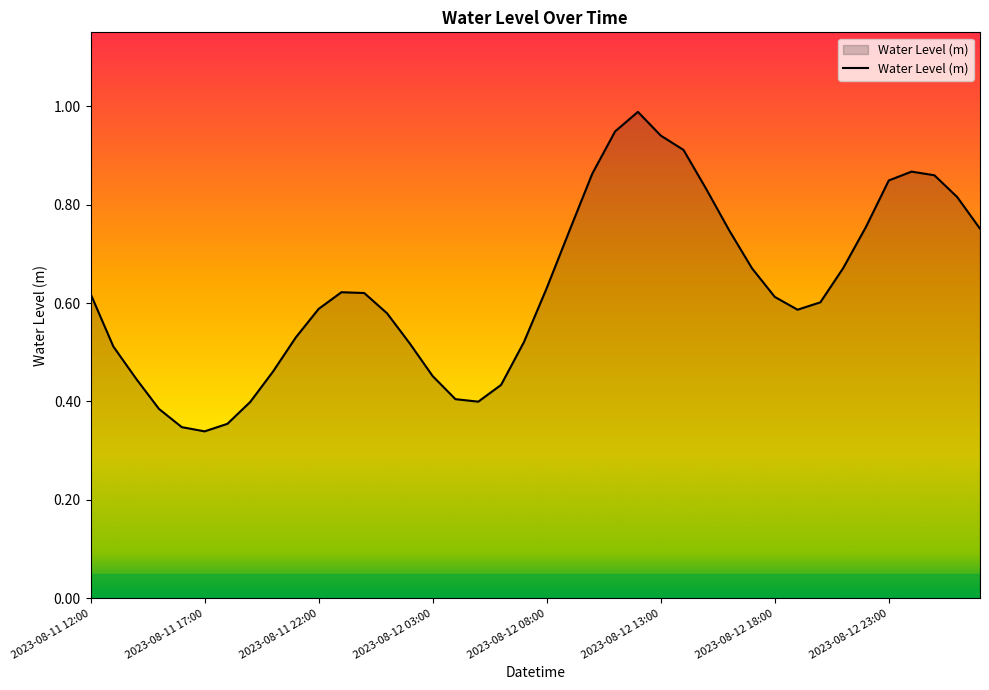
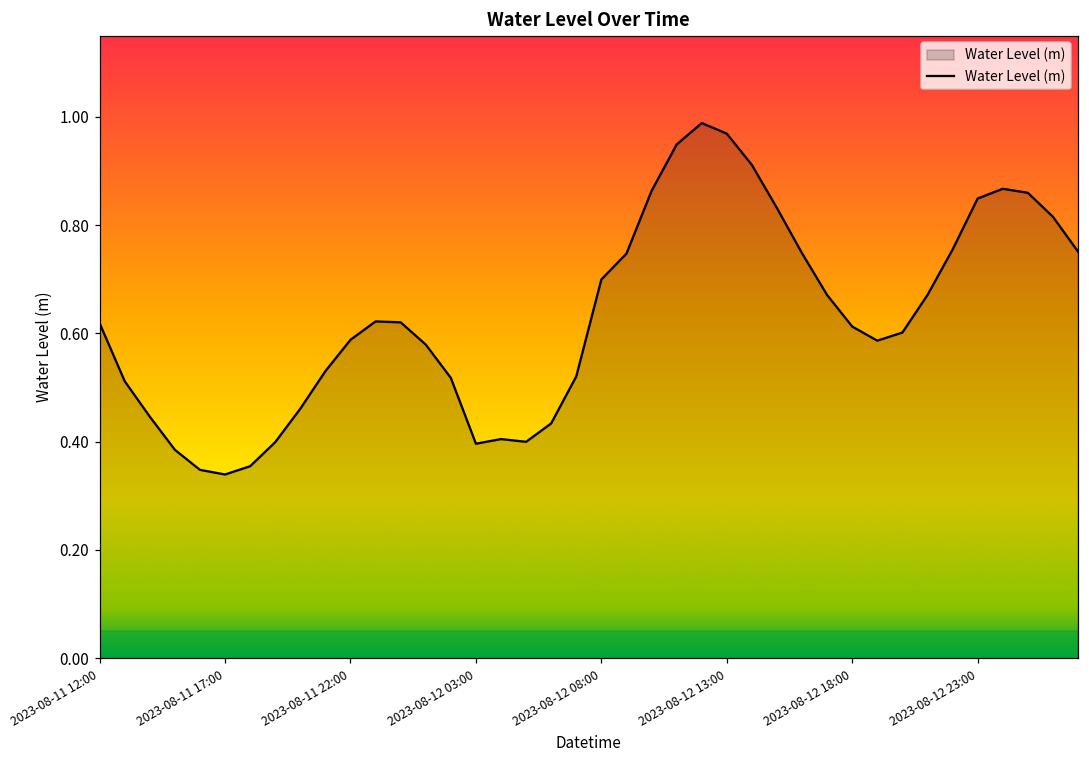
2023-08-12 03:00: 0.45 -> 0.40
2023-08-12 08:00: 0.63 -> 0.70
2023-08-12 13:00: 0.94 -> 0.97
